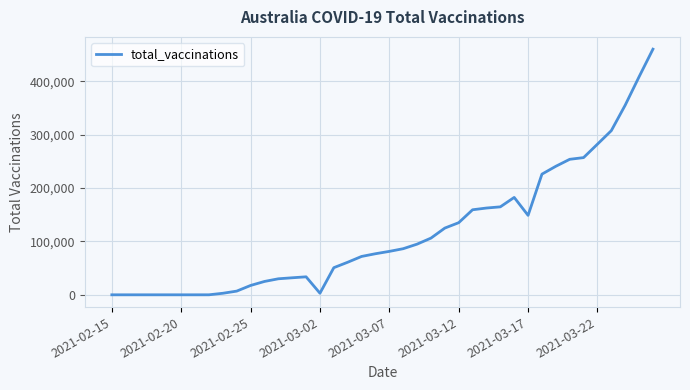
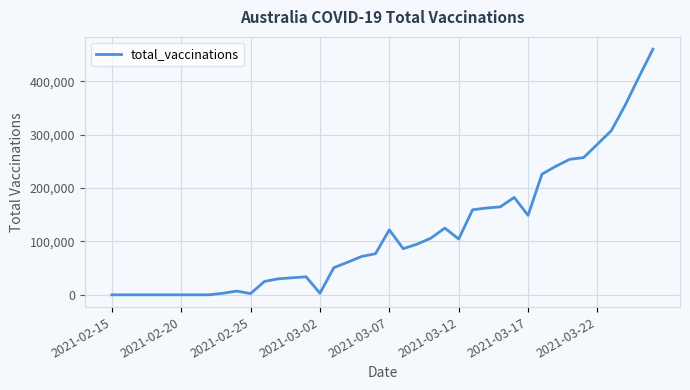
2021-02-25: 20,000 -> 0
2021-03-07: 80,000 -> 120,000
2021-03-12: 140,000 -> 100,000
